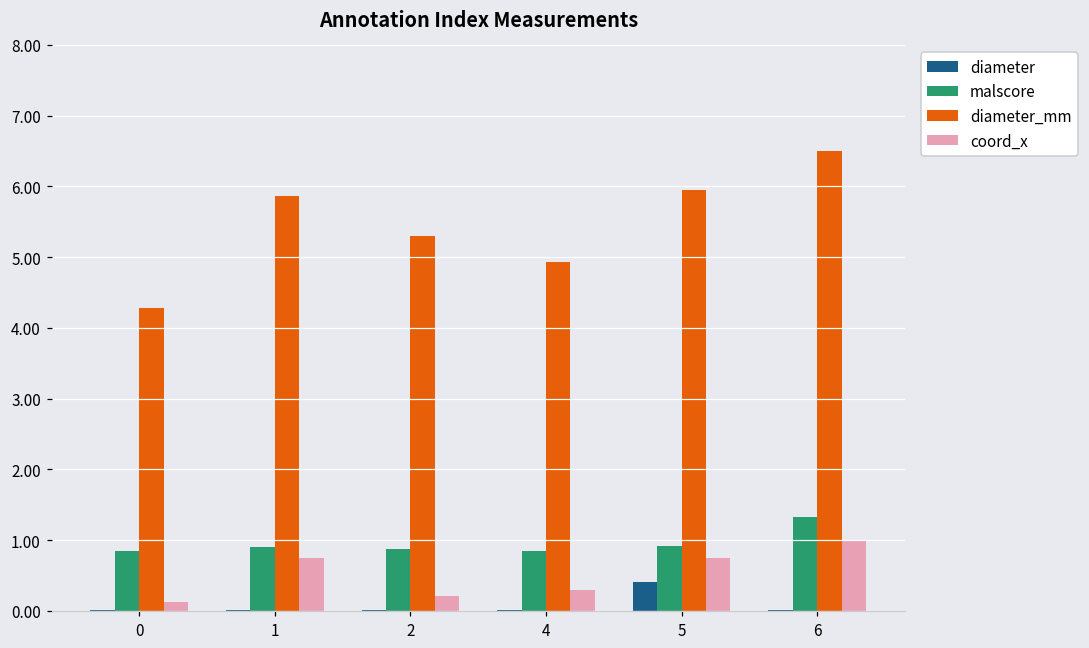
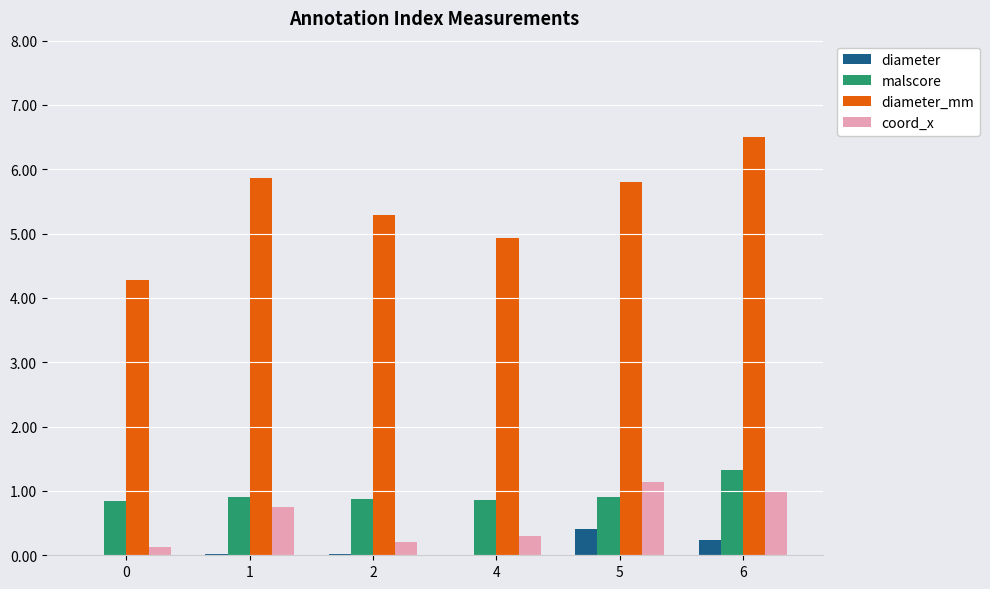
diameter_mm, 5: 6.0 -> 5.8
coord_x, 5: 0.8 -> 1.1
diameter, 6: 0.0 -> 0.2
